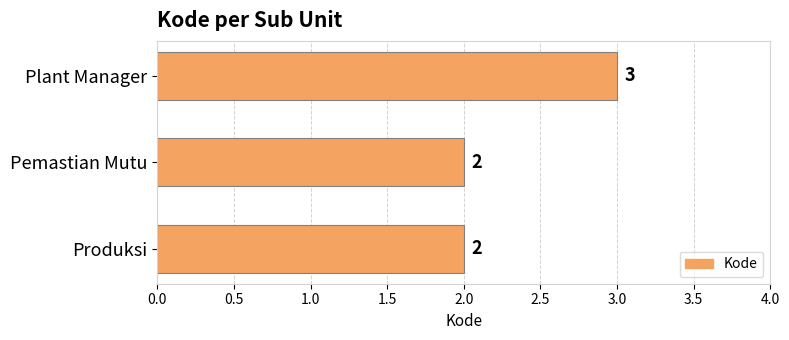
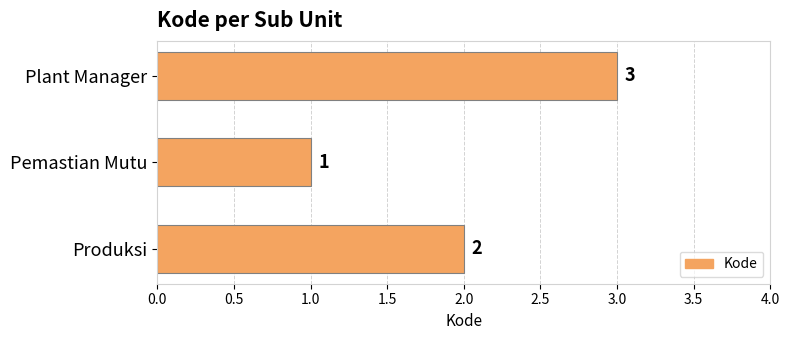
Pemastian Mutu: 2 -> 1
